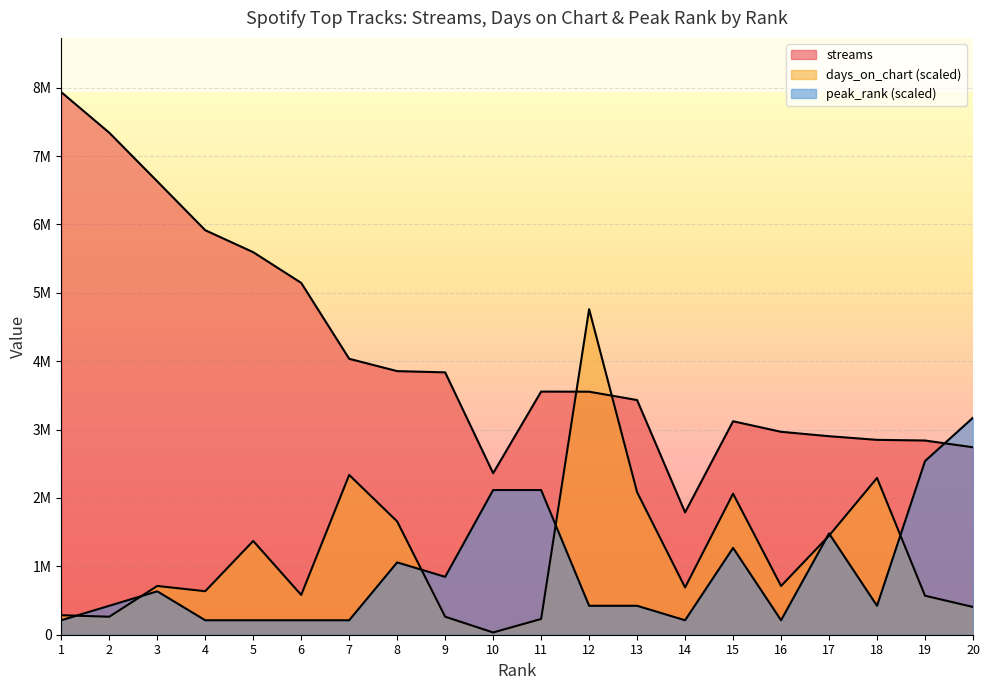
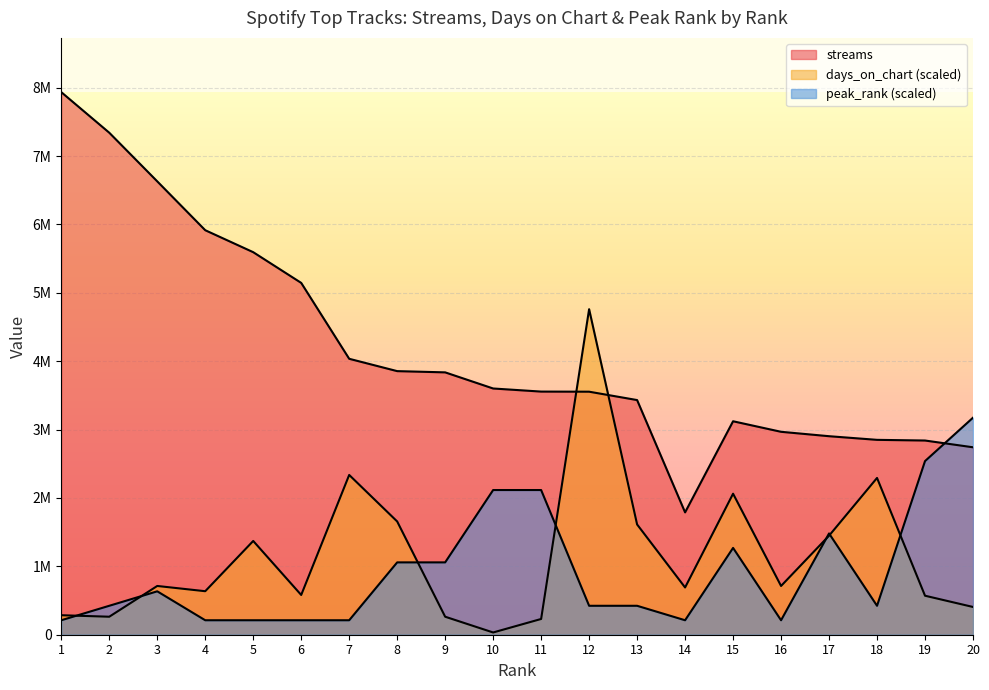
peak_rank (scaled), 9: 800000 -> 1100000
streams, 10: 2400000 -> 3600000
days_on_chart (scaled), 13: 2100000 -> 1600000
